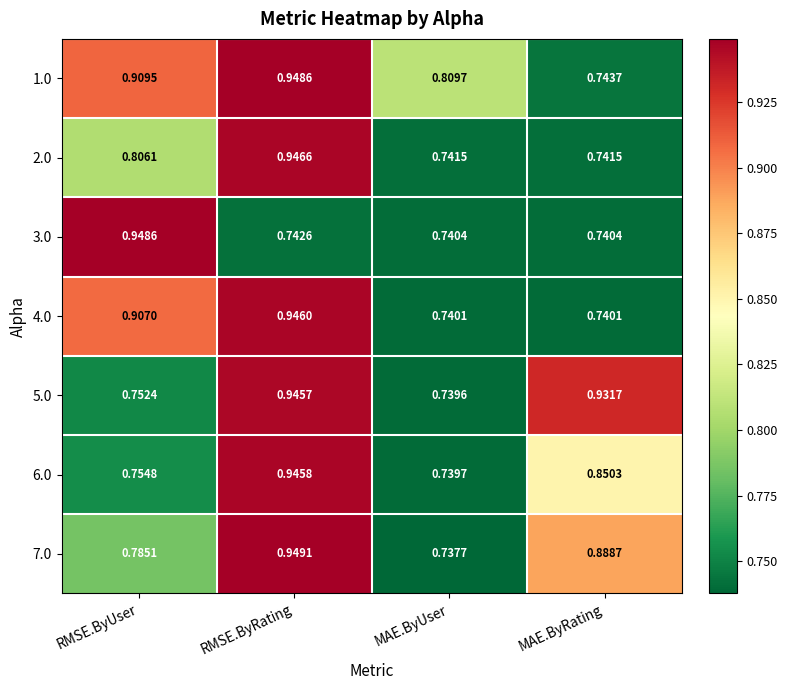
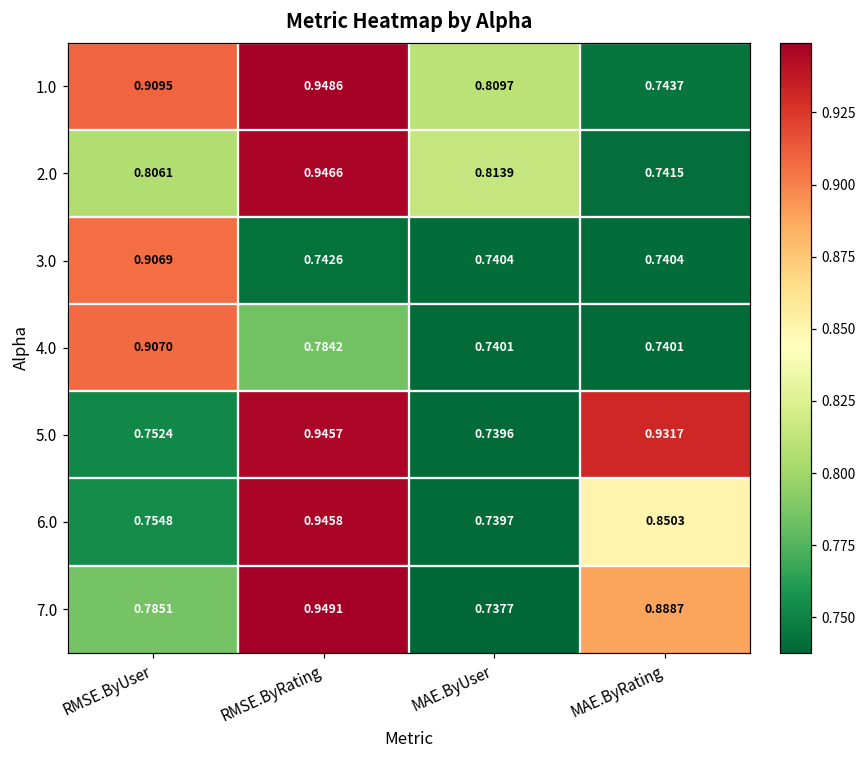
2.0, MAE.ByUser: 0.7415 -> 0.8139
3.0, RMSE.ByUser: 0.9486 -> 0.9069
4.0, RMSE.ByRating: 0.9460 -> 0.7842
